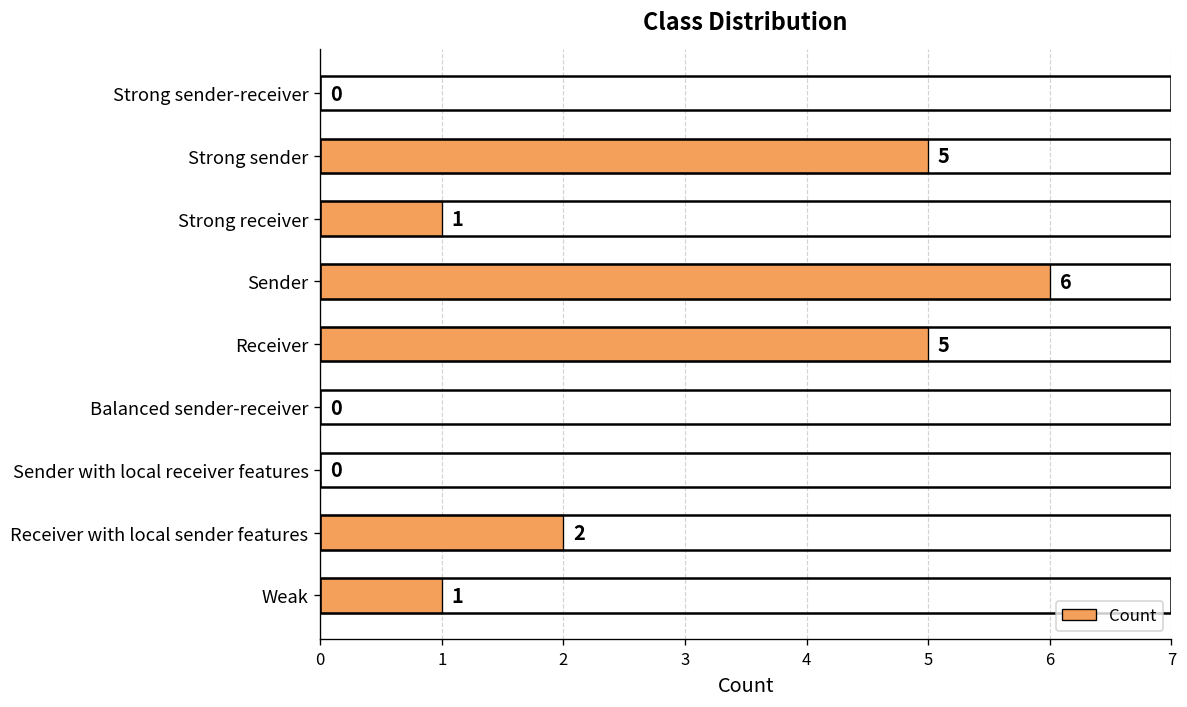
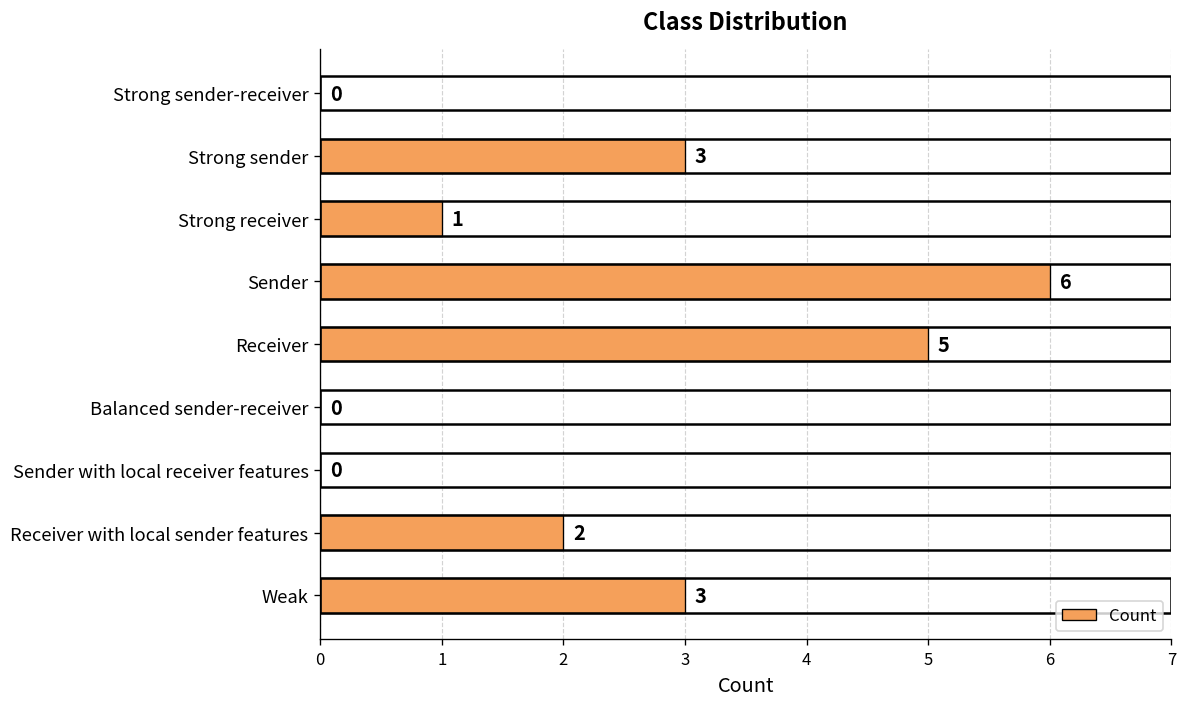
Strong sender: 5 -> 3
Weak: 1 -> 3
